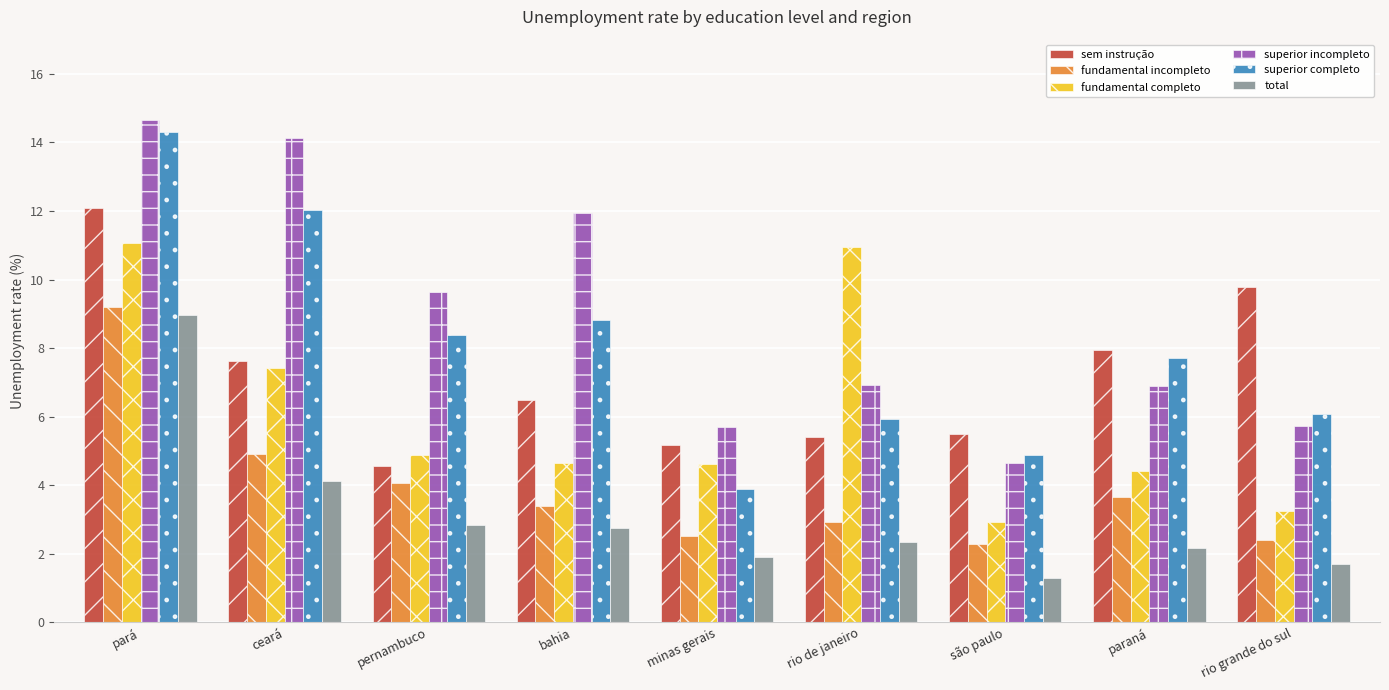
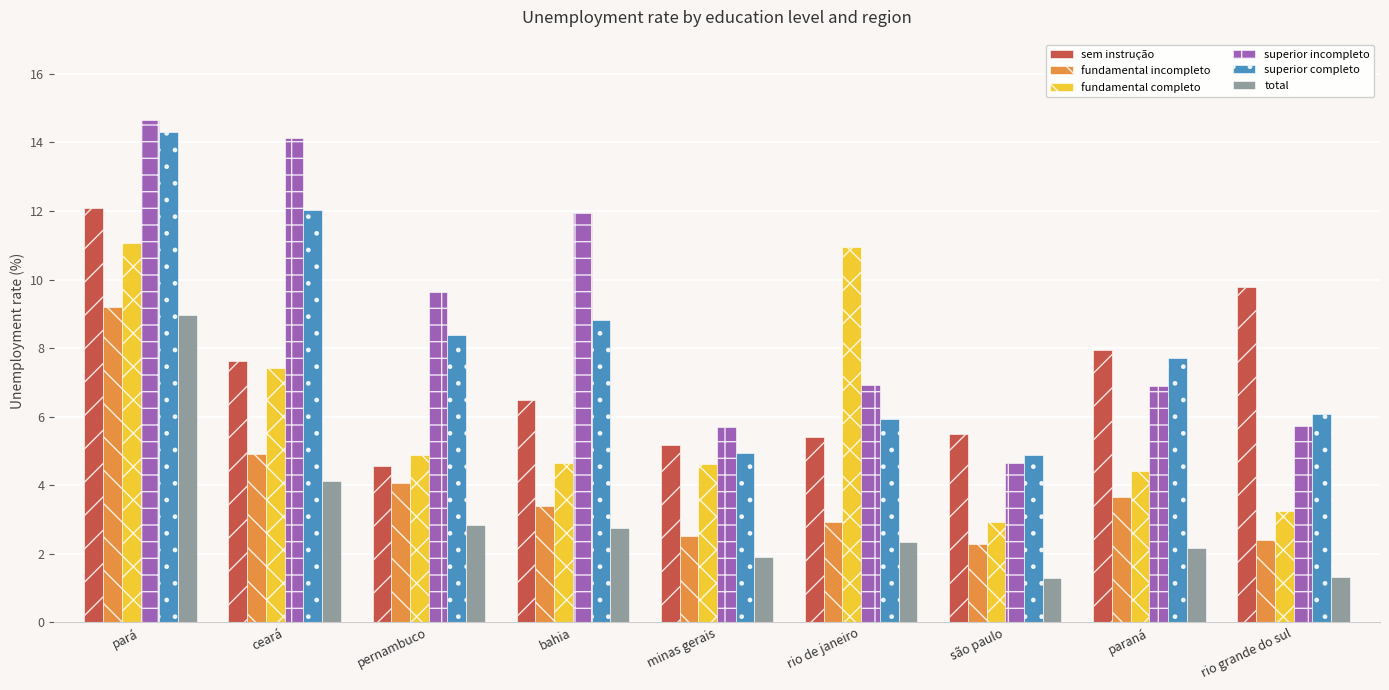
superior completo, minas gerais: 3.9 -> 4.9
total, rio grande do sul: 1.7 -> 1.3
